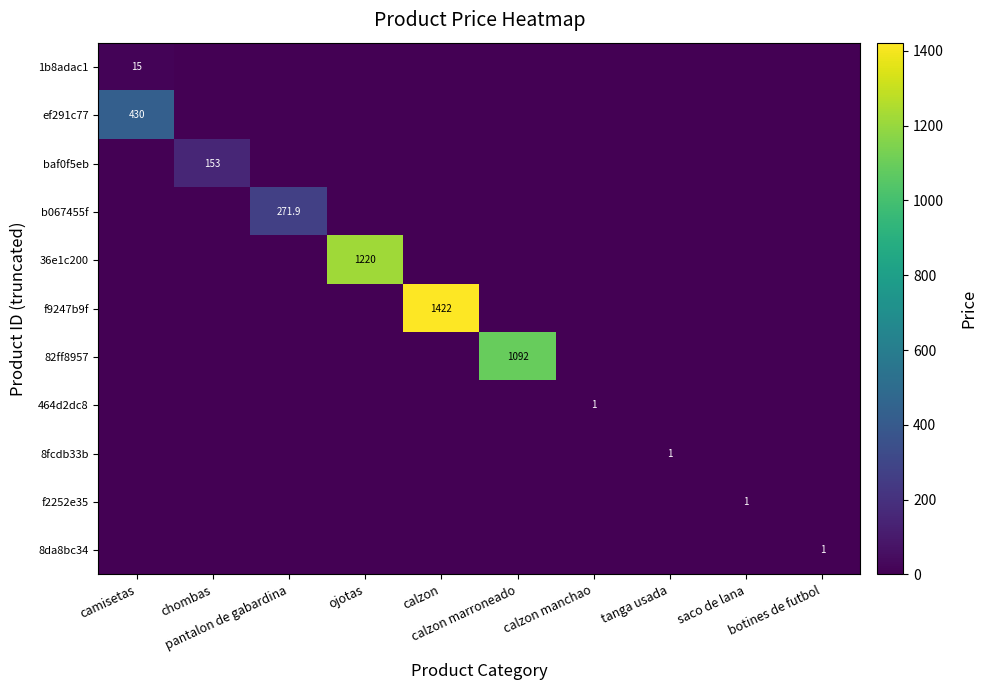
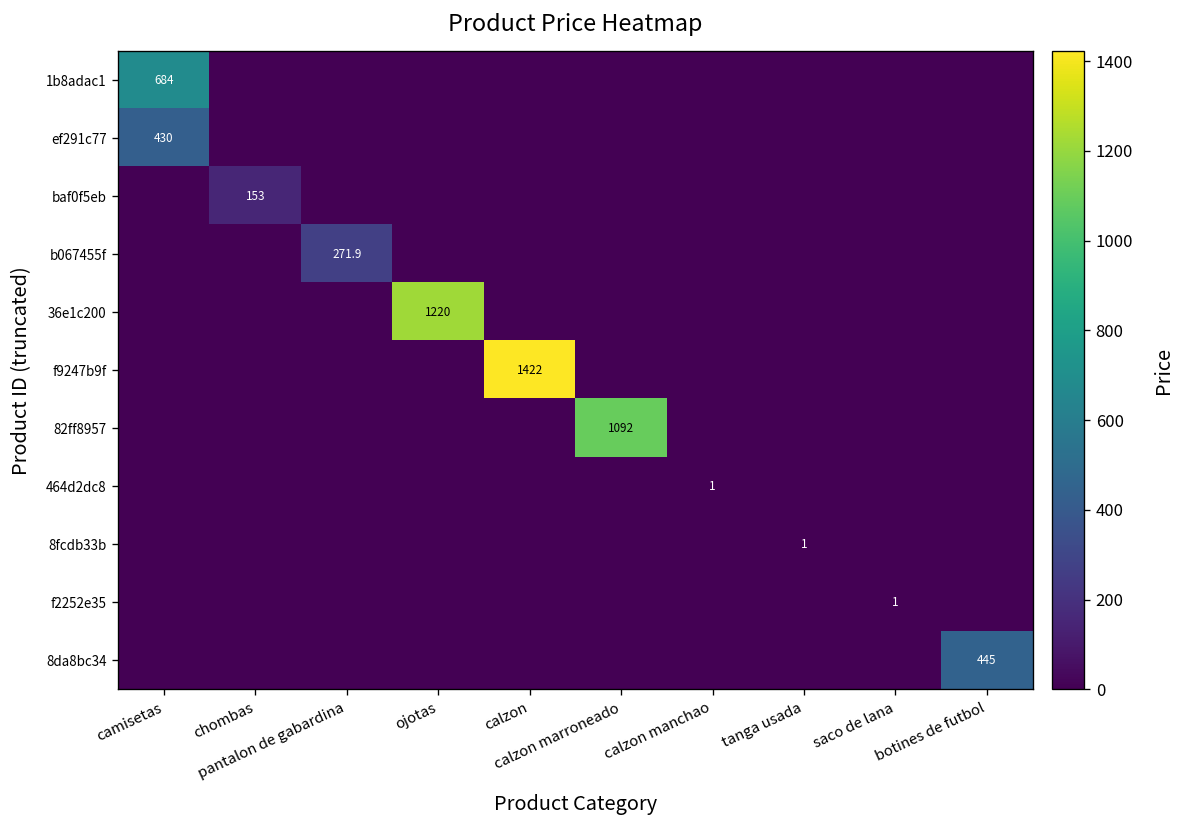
1b8adac1, camisetas: 15 -> 684
8da8bc34, botines de futbol: 1 -> 445
